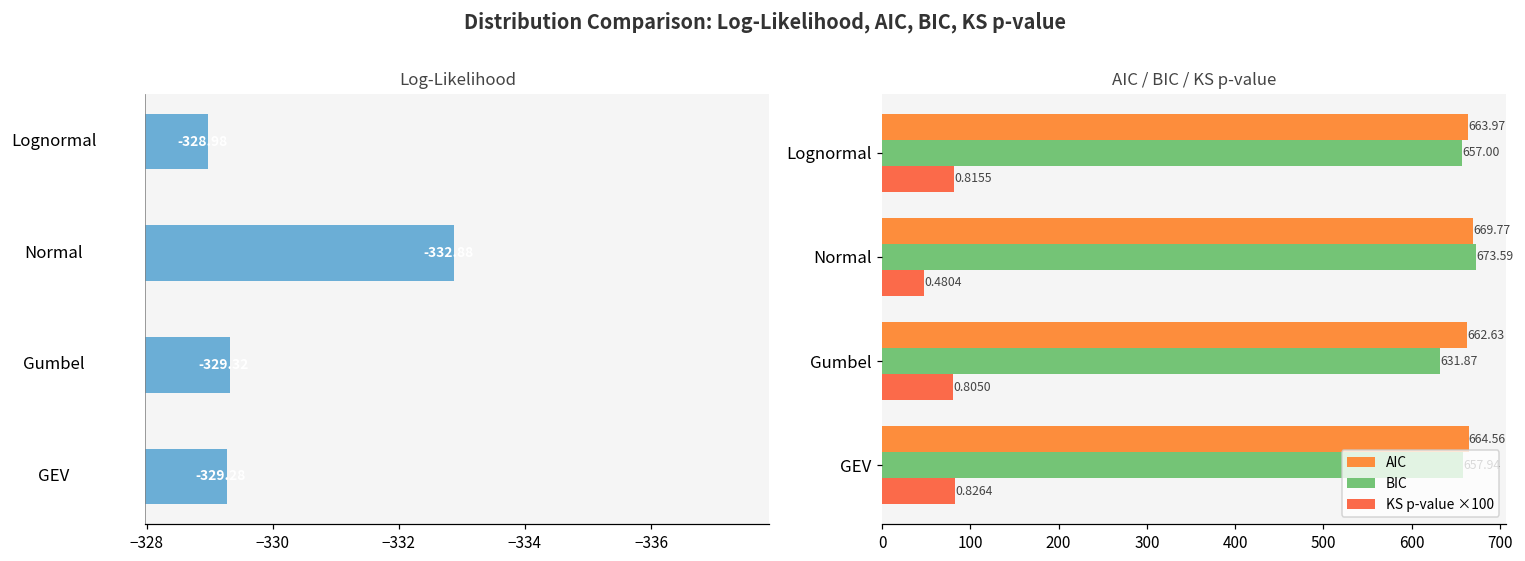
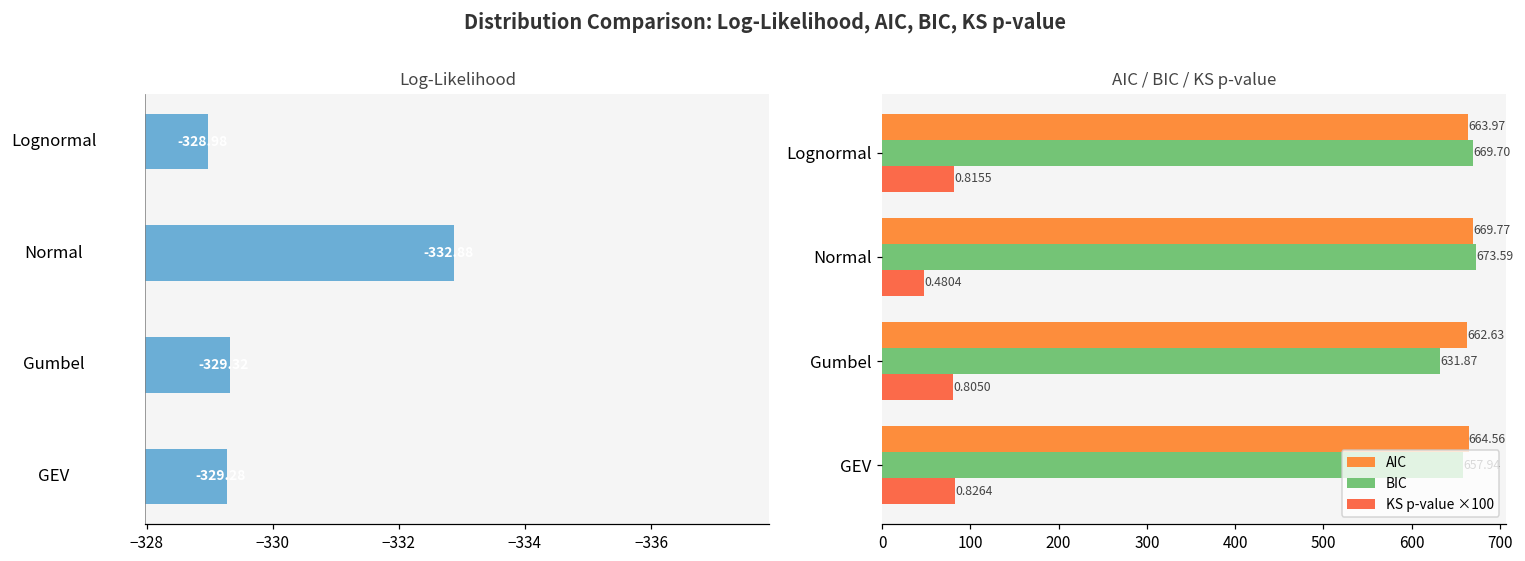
AIC / BIC / KS p-value, BIC, Lognormal: 657.00 -> 669.70
